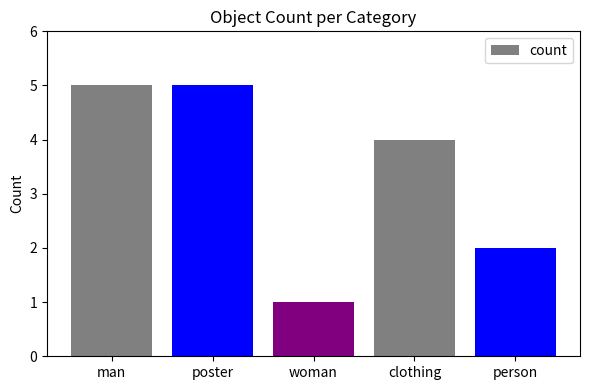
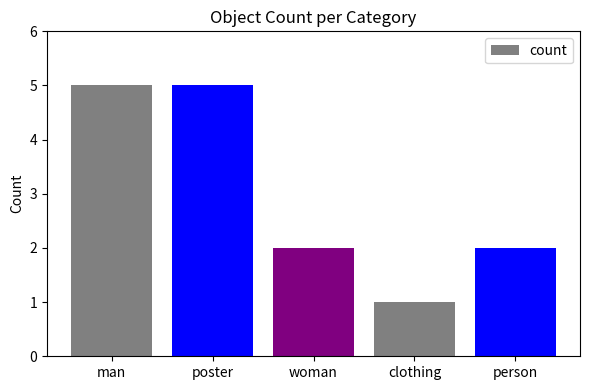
woman: 1 -> 2
clothing: 4 -> 1
